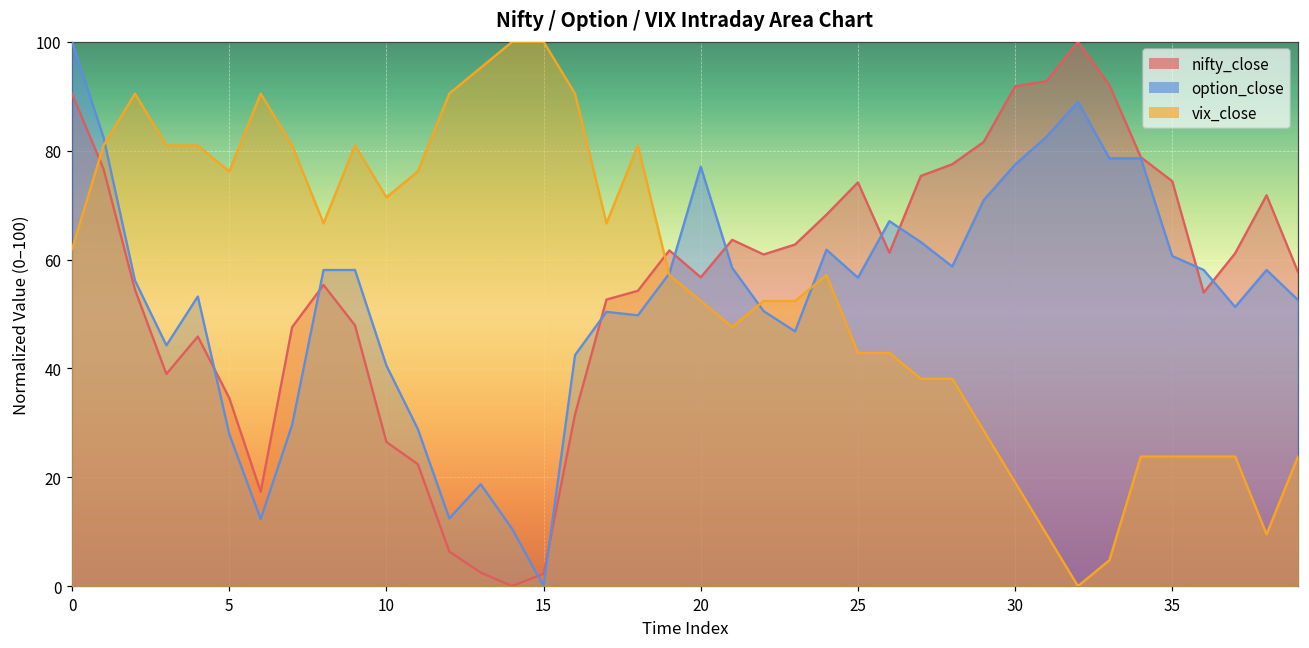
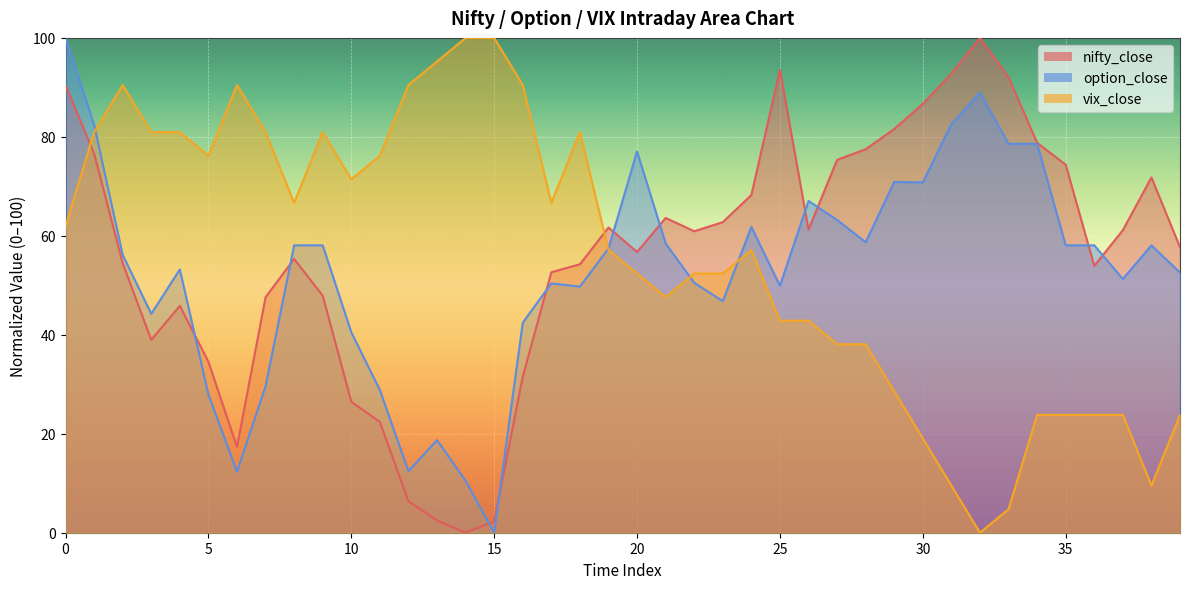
nifty_close, 25: 74 -> 94
option_close, 25: 57 -> 50
nifty_close, 30: 92 -> 87
option_close, 30: 77 -> 71
option_close, 35: 61 -> 58
